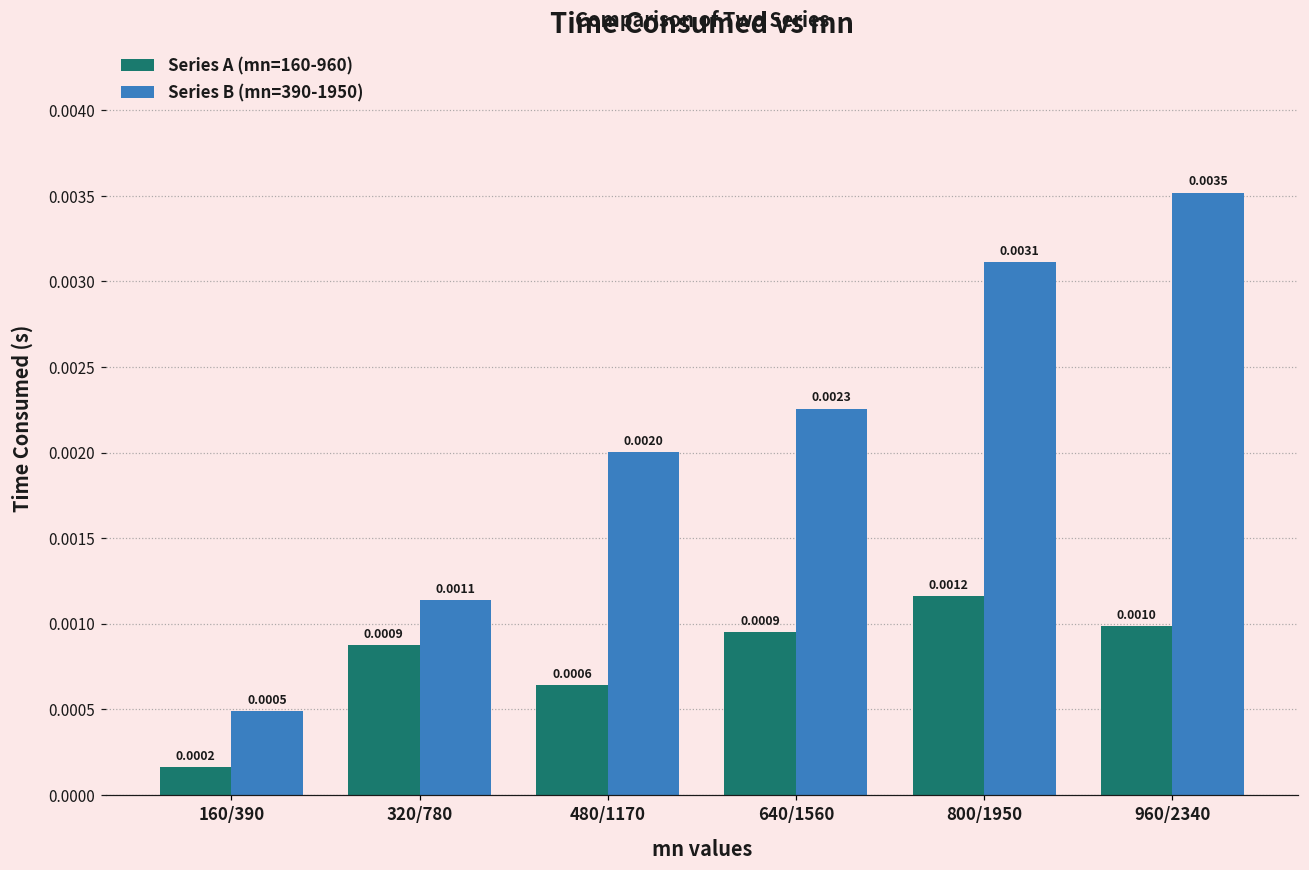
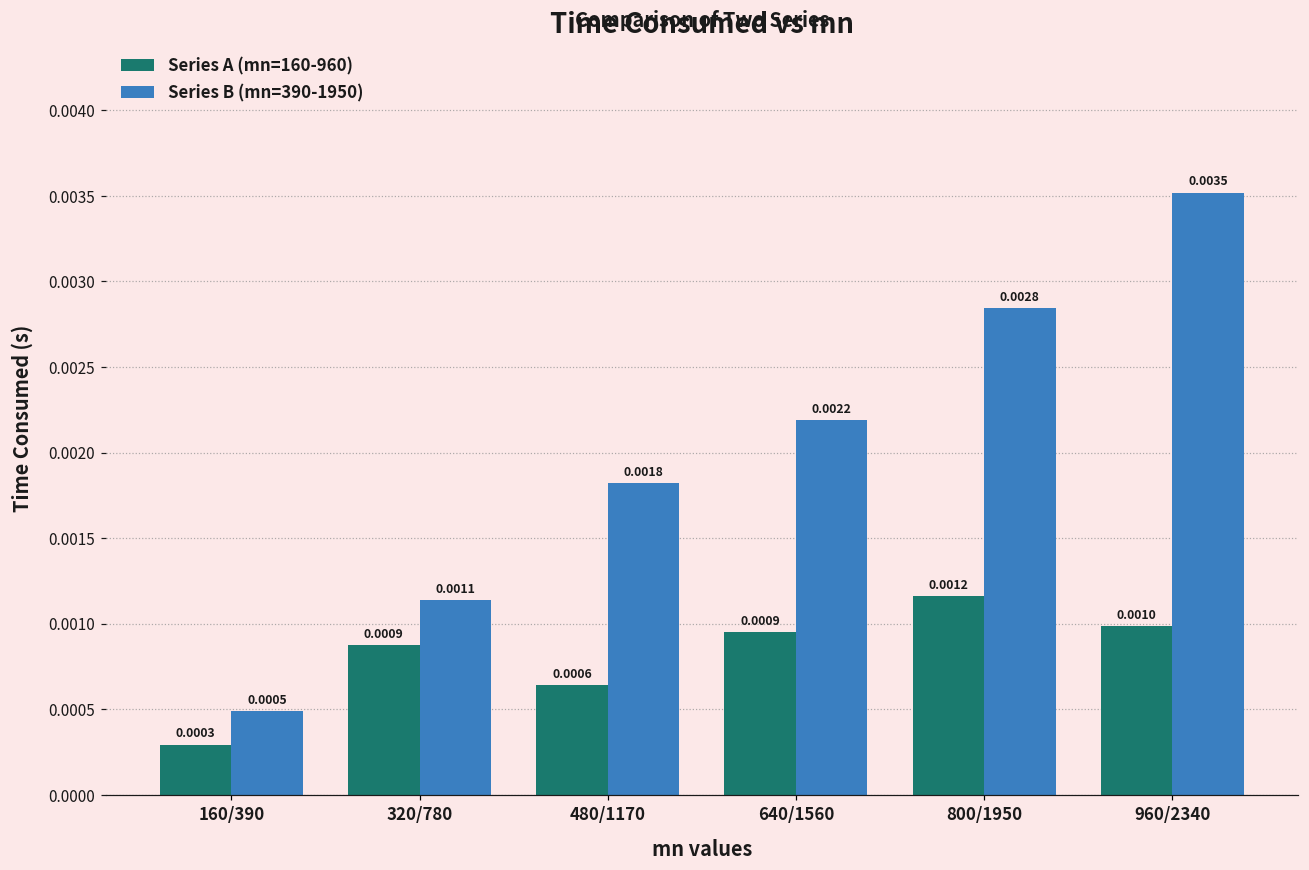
Series A (mn=160-960), 160/390: 0.0002 -> 0.0003
Series B (mn=390-1950), 480/1170: 0.0020 -> 0.0018
Series B (mn=390-1950), 640/1560: 0.0023 -> 0.0022
Series B (mn=390-1950), 800/1950: 0.0031 -> 0.0028
